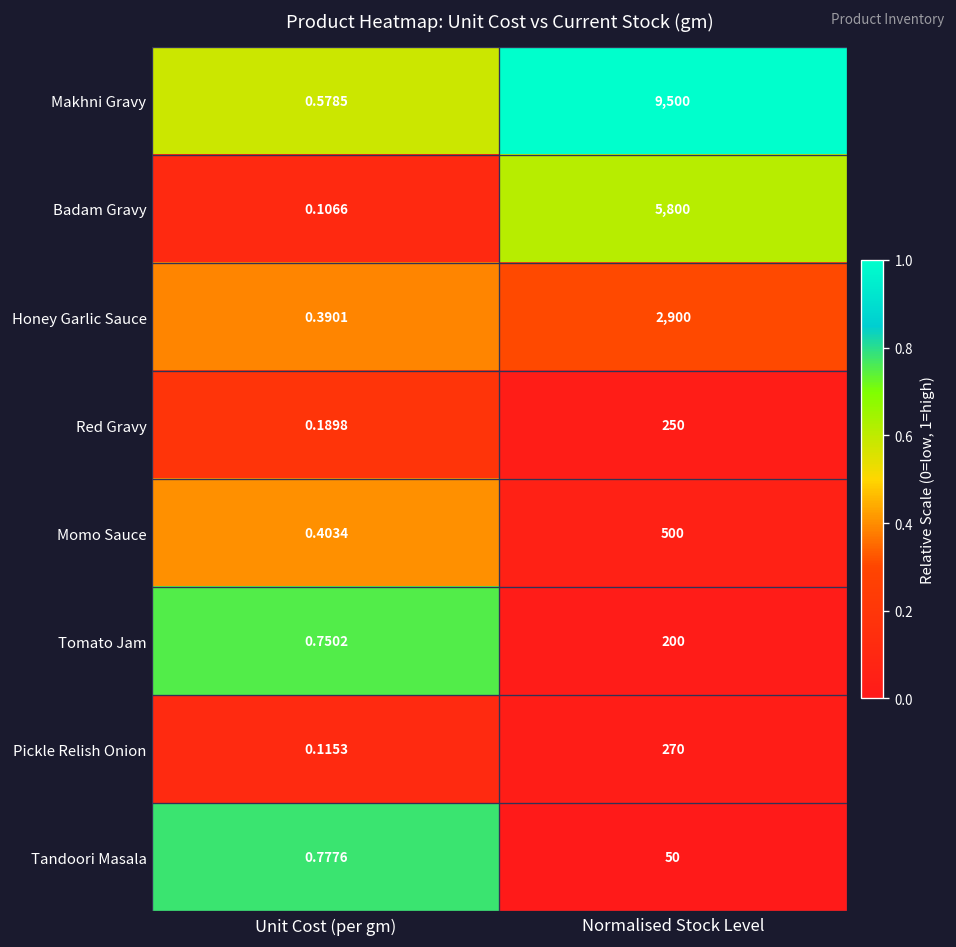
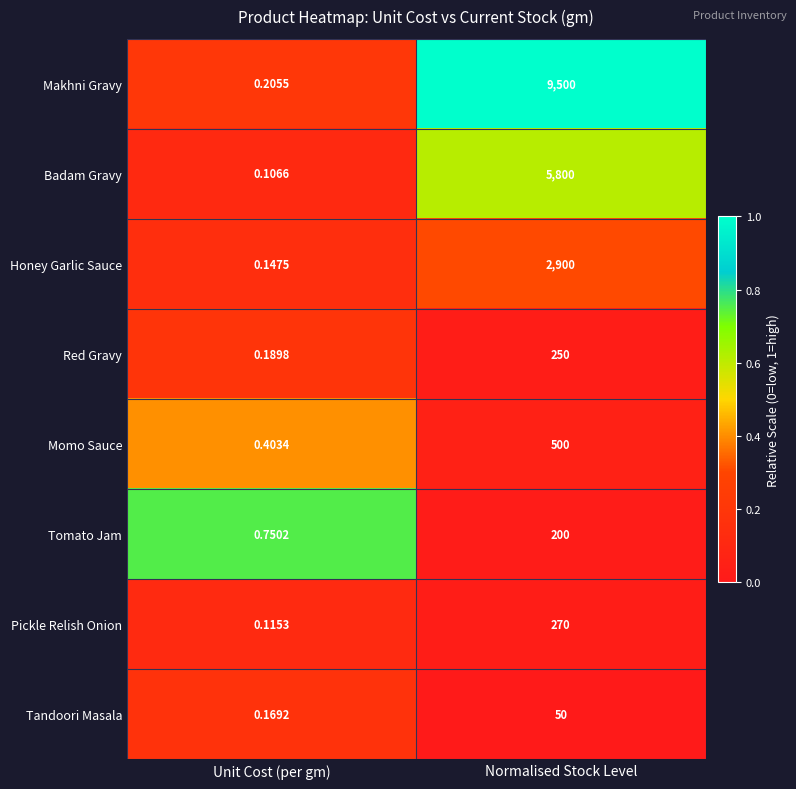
Makhni Gravy, Unit Cost (per gm): 0.5785 -> 0.2055
Honey Garlic Sauce, Unit Cost (per gm): 0.3901 -> 0.1475
Tandoori Masala, Unit Cost (per gm): 0.7776 -> 0.1692
